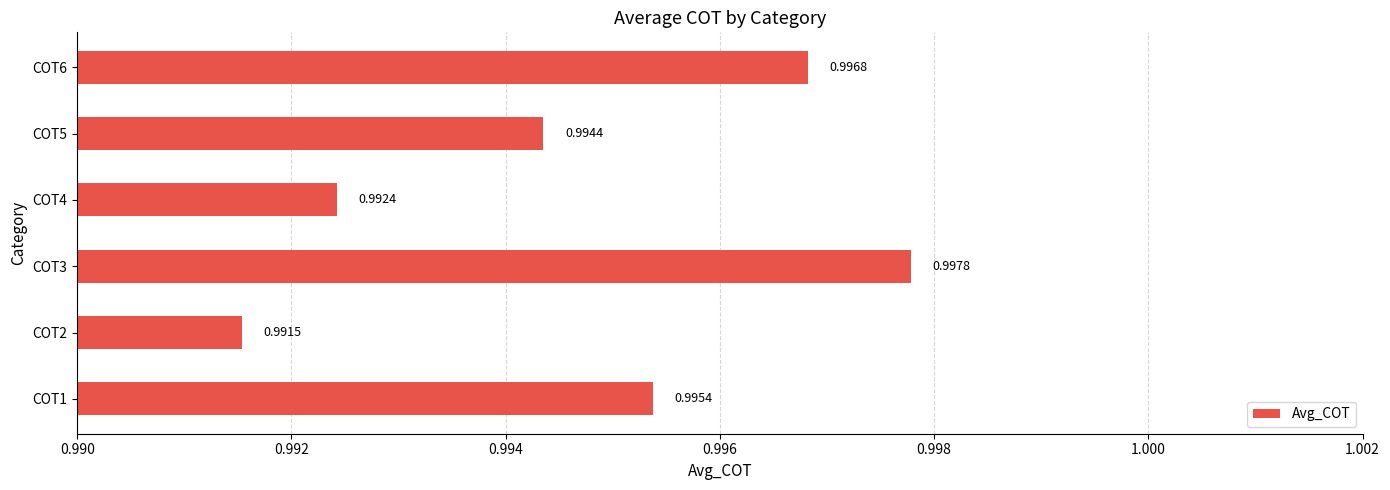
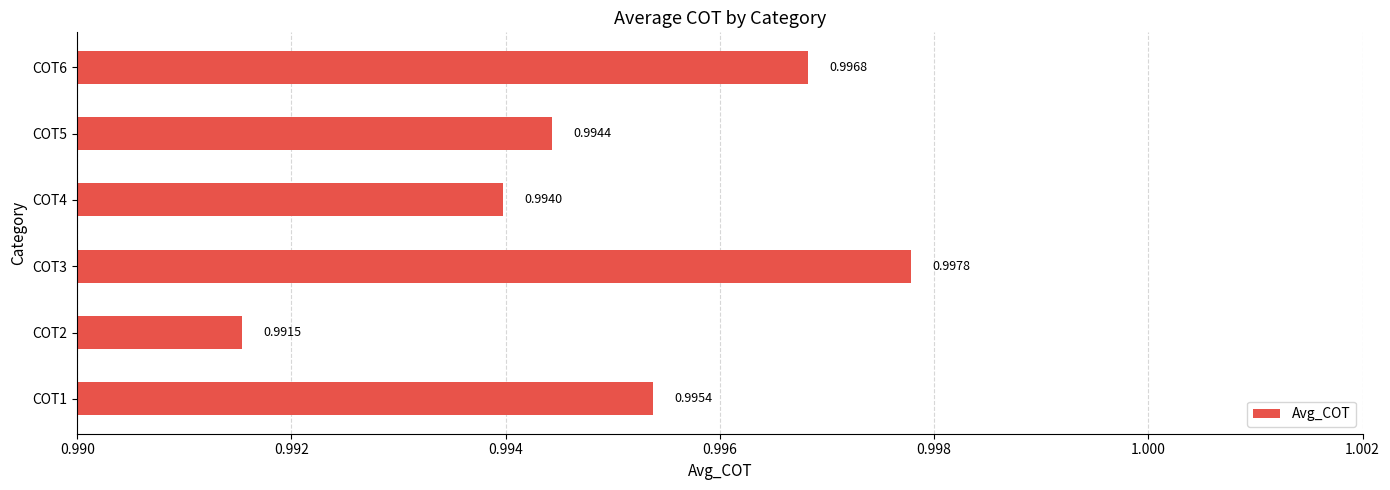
COT5: 0.99435 -> 0.99443
COT4: 0.9924 -> 0.9940
